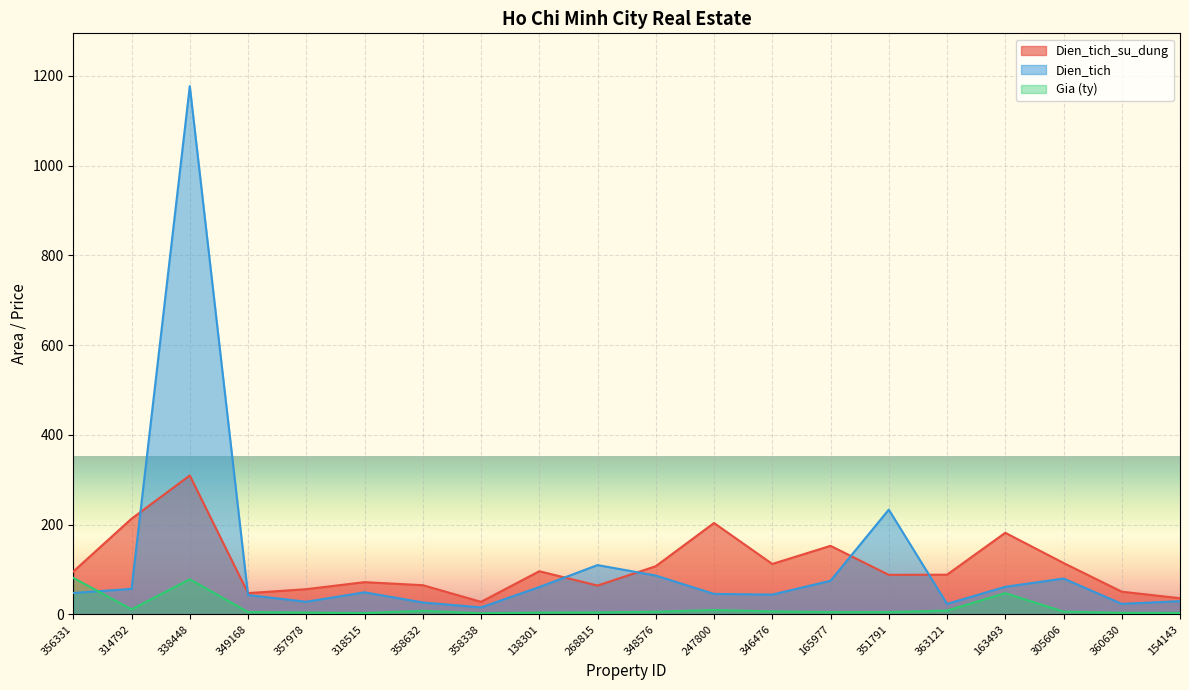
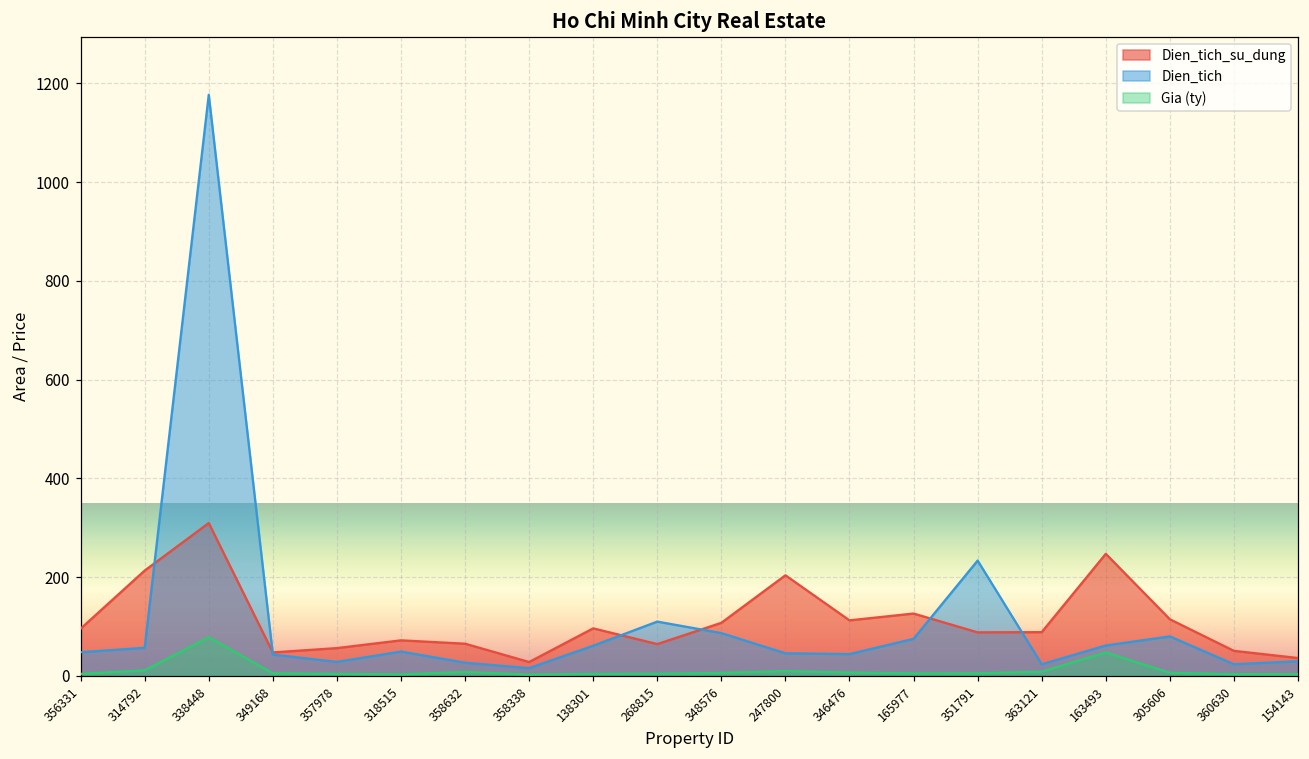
Gia (ty), 356331: 80 -> 0
Dien_tich_su_dung, 165977: 150 -> 130
Dien_tich_su_dung, 163493: 180 -> 250
